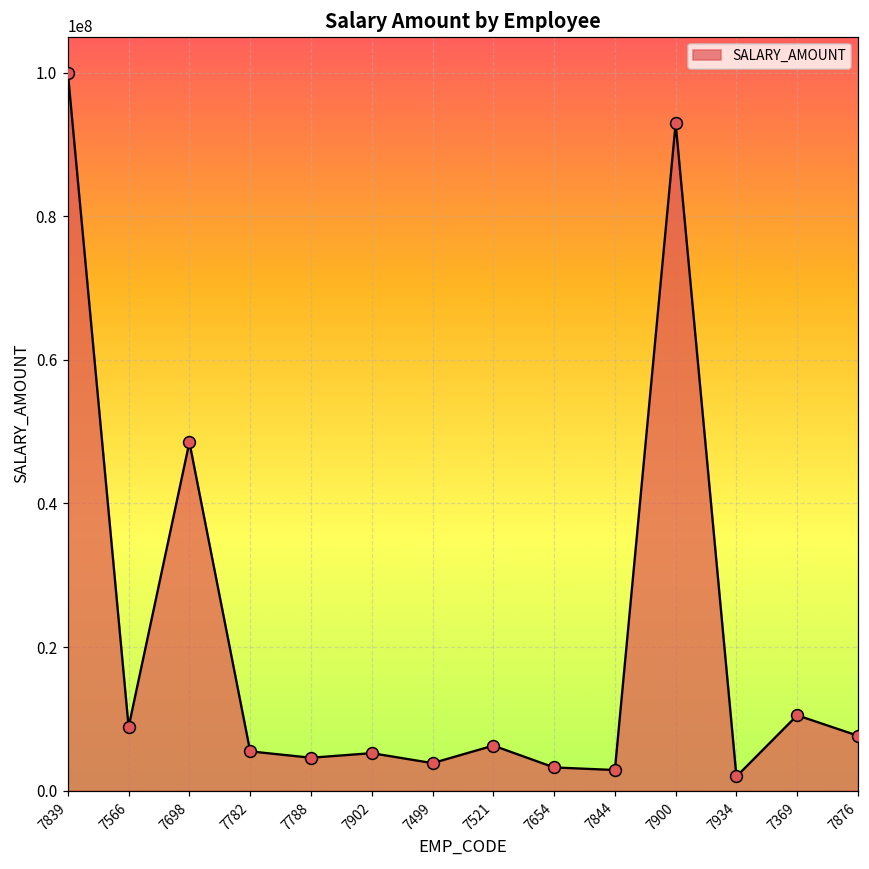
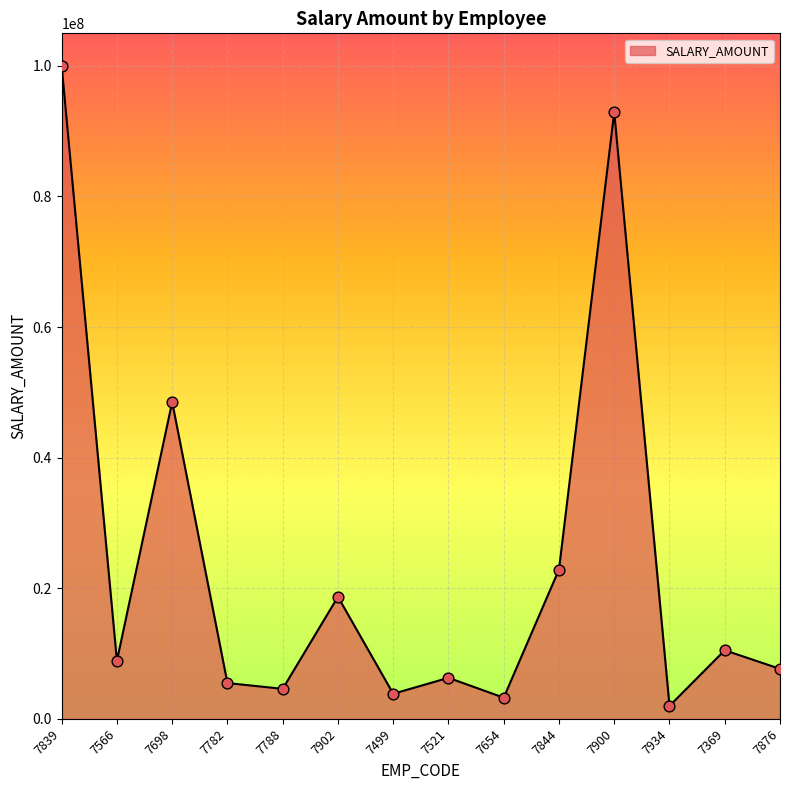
7902: 5000000 -> 19000000
7844: 3000000 -> 23000000
